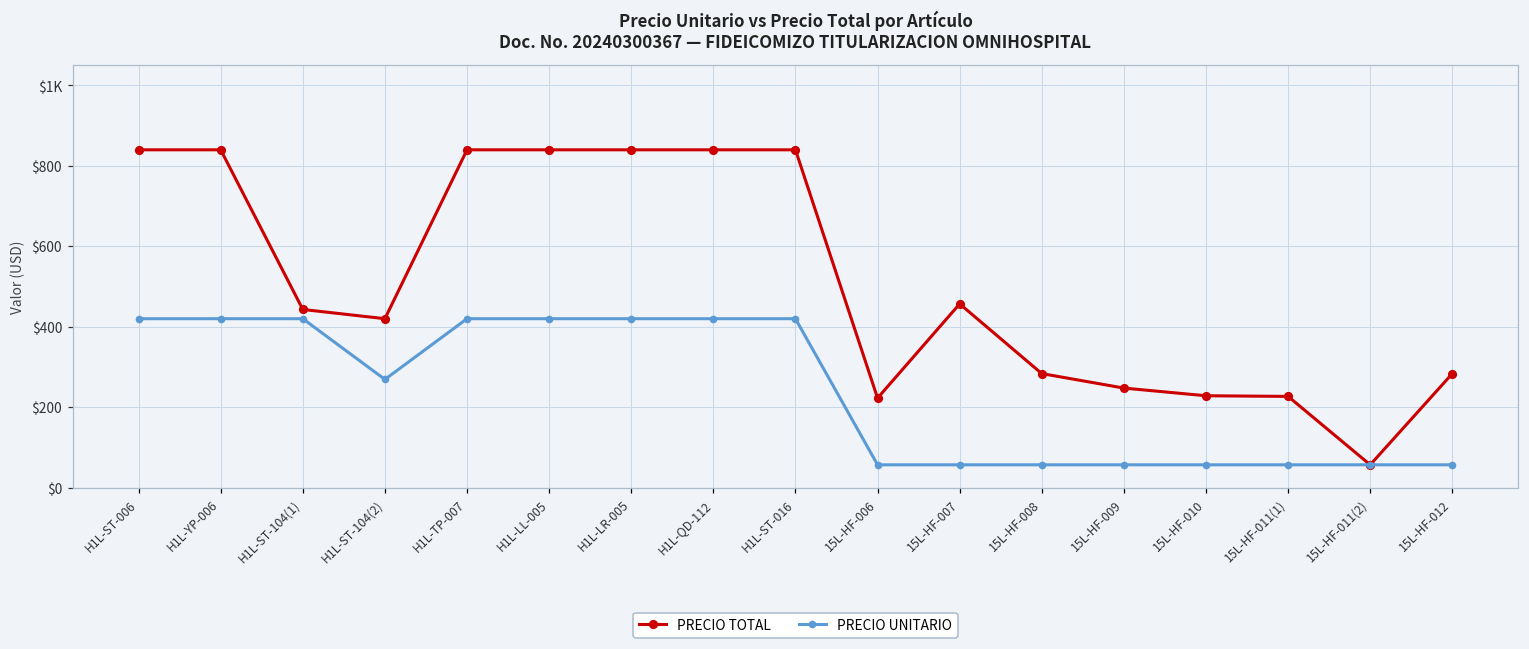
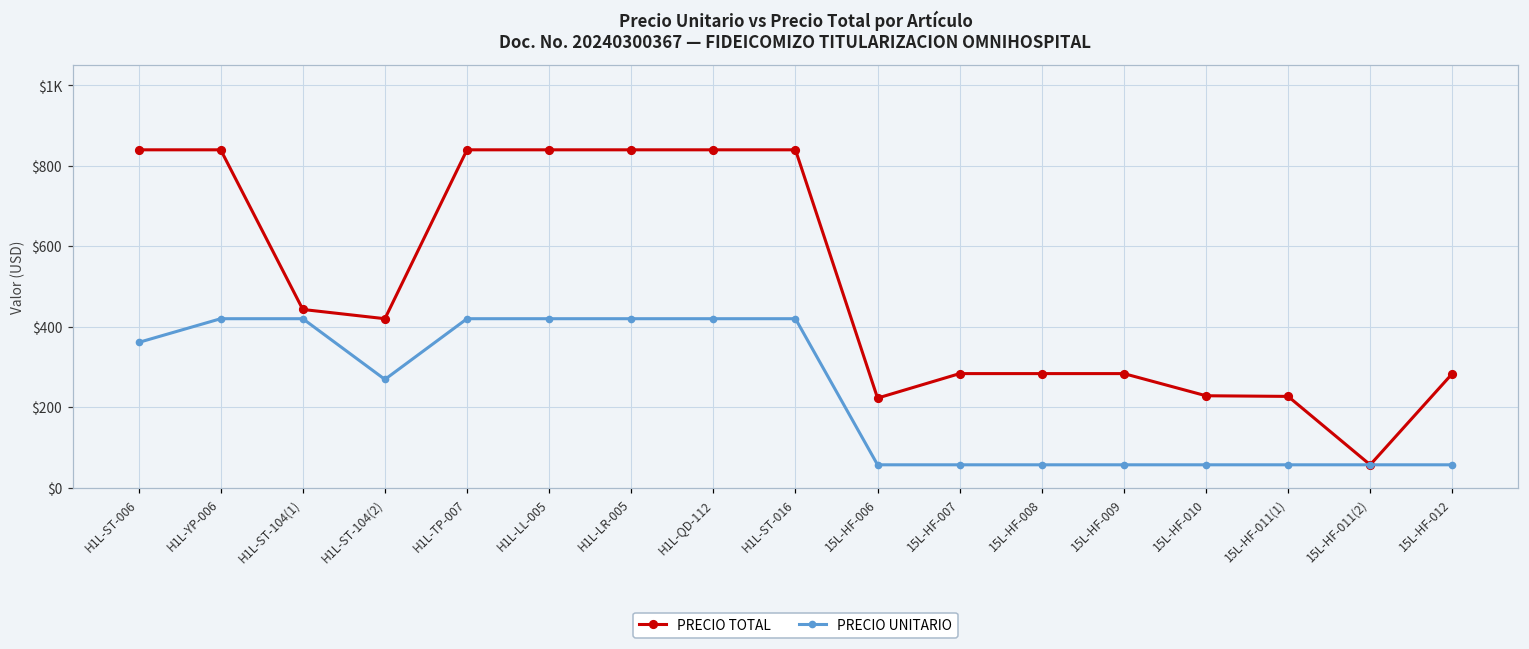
PRECIO UNITARIO, H1L-ST-006: $420 -> $360
PRECIO TOTAL, 15L-HF-007: $460 -> $280
PRECIO TOTAL, 15L-HF-009: $250 -> $280
